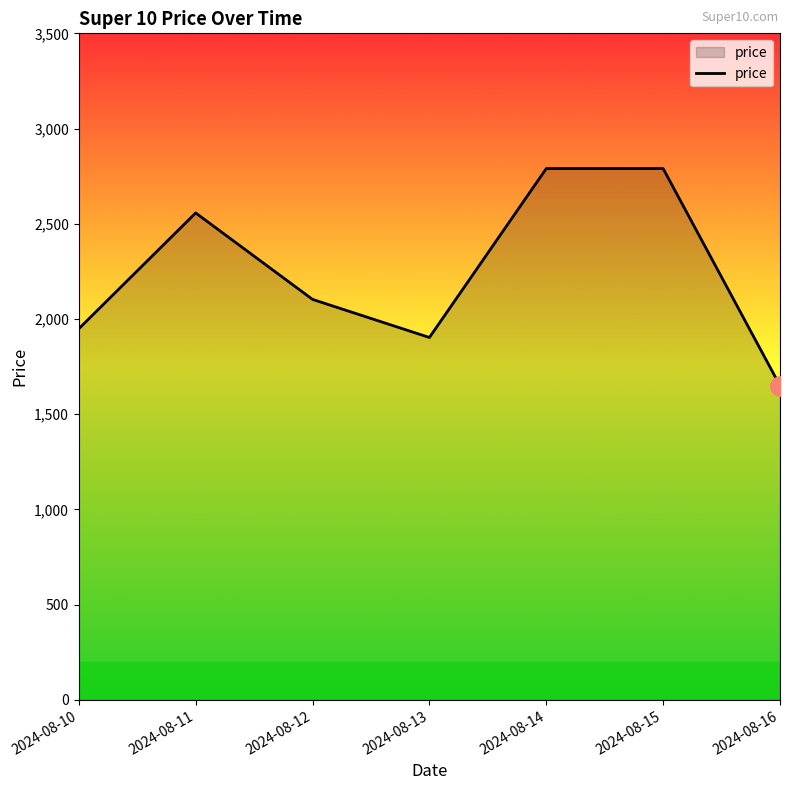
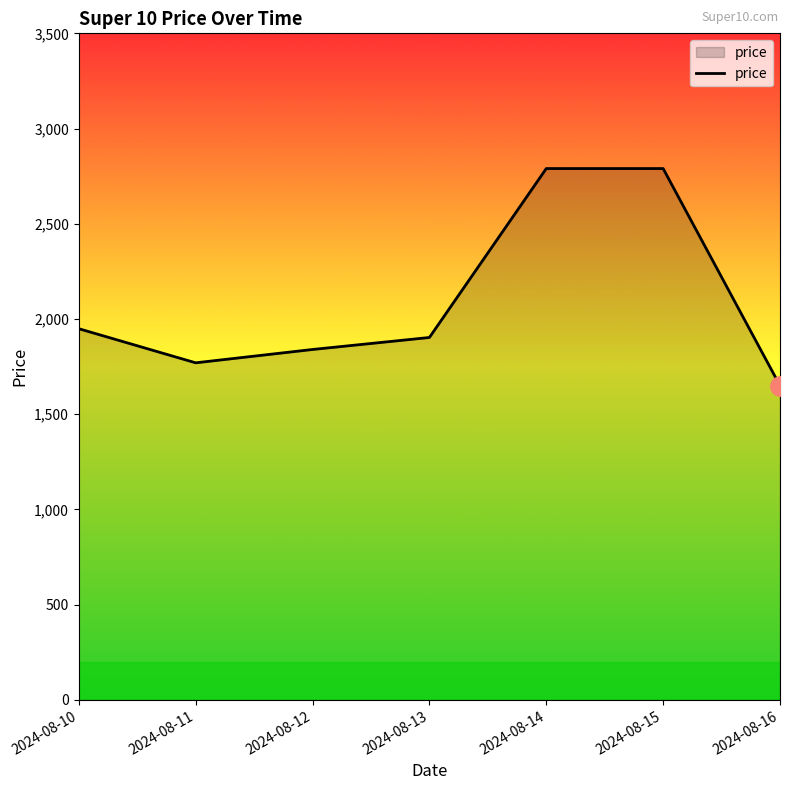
price, 2024-08-11: 2,560 -> 1,770
price, 2024-08-12: 2,100 -> 1,840
